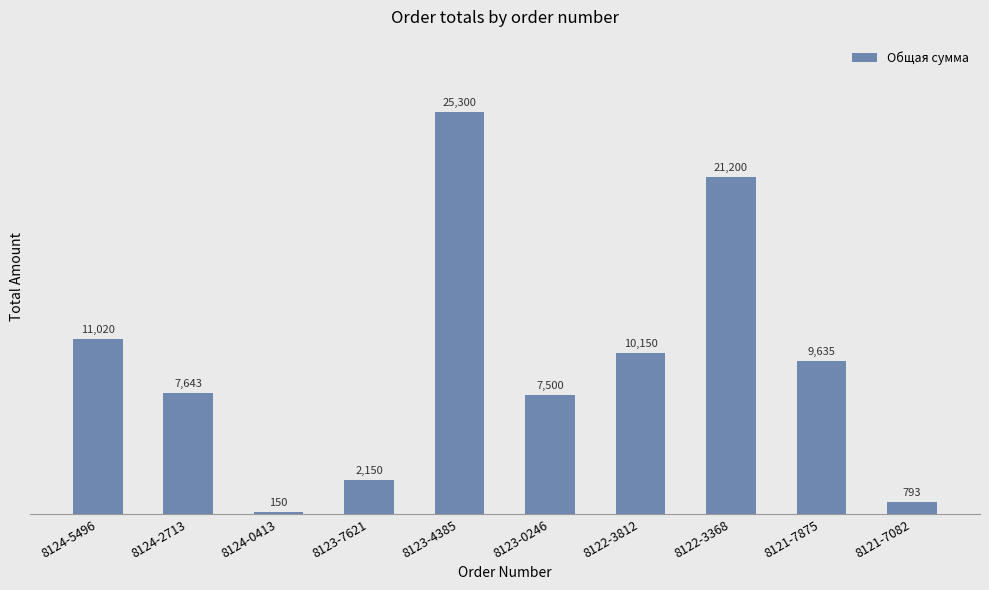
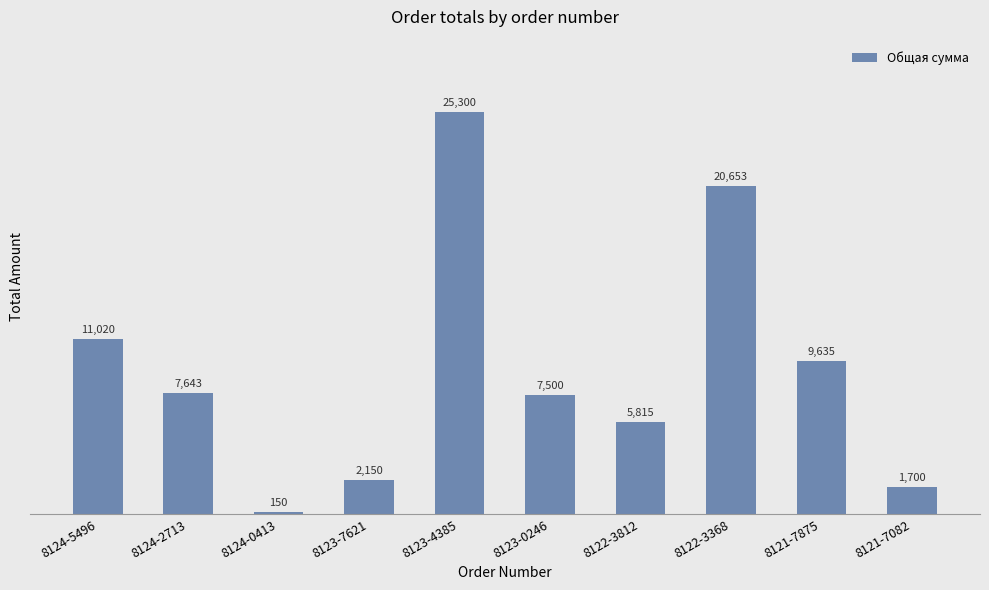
8122-3812: 10,150 -> 5,815
8122-3368: 21,200 -> 20,653
8121-7082: 793 -> 1,700
